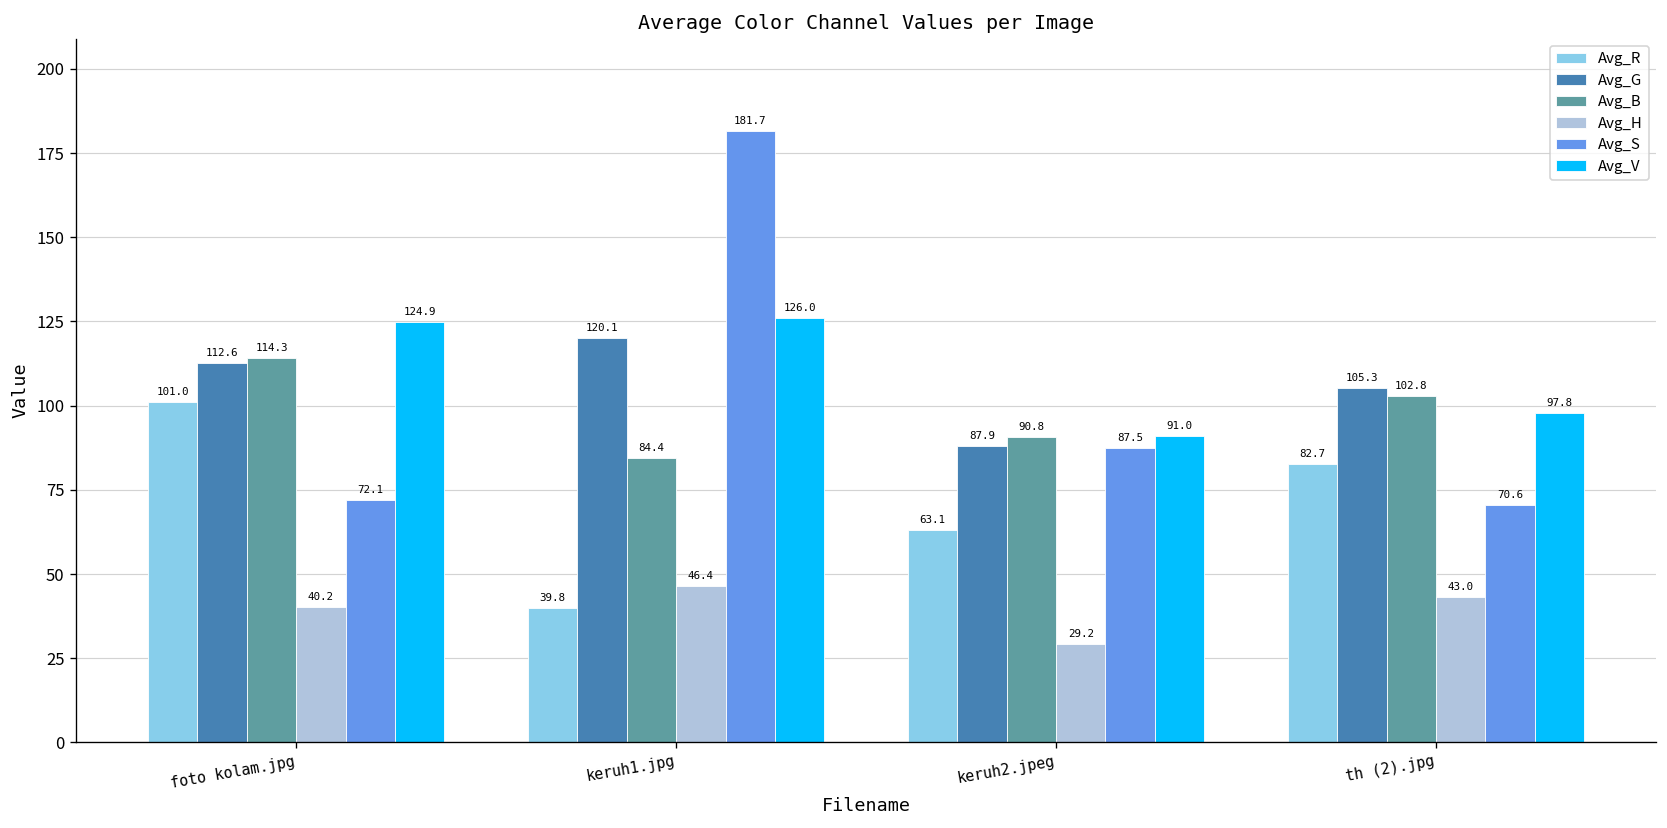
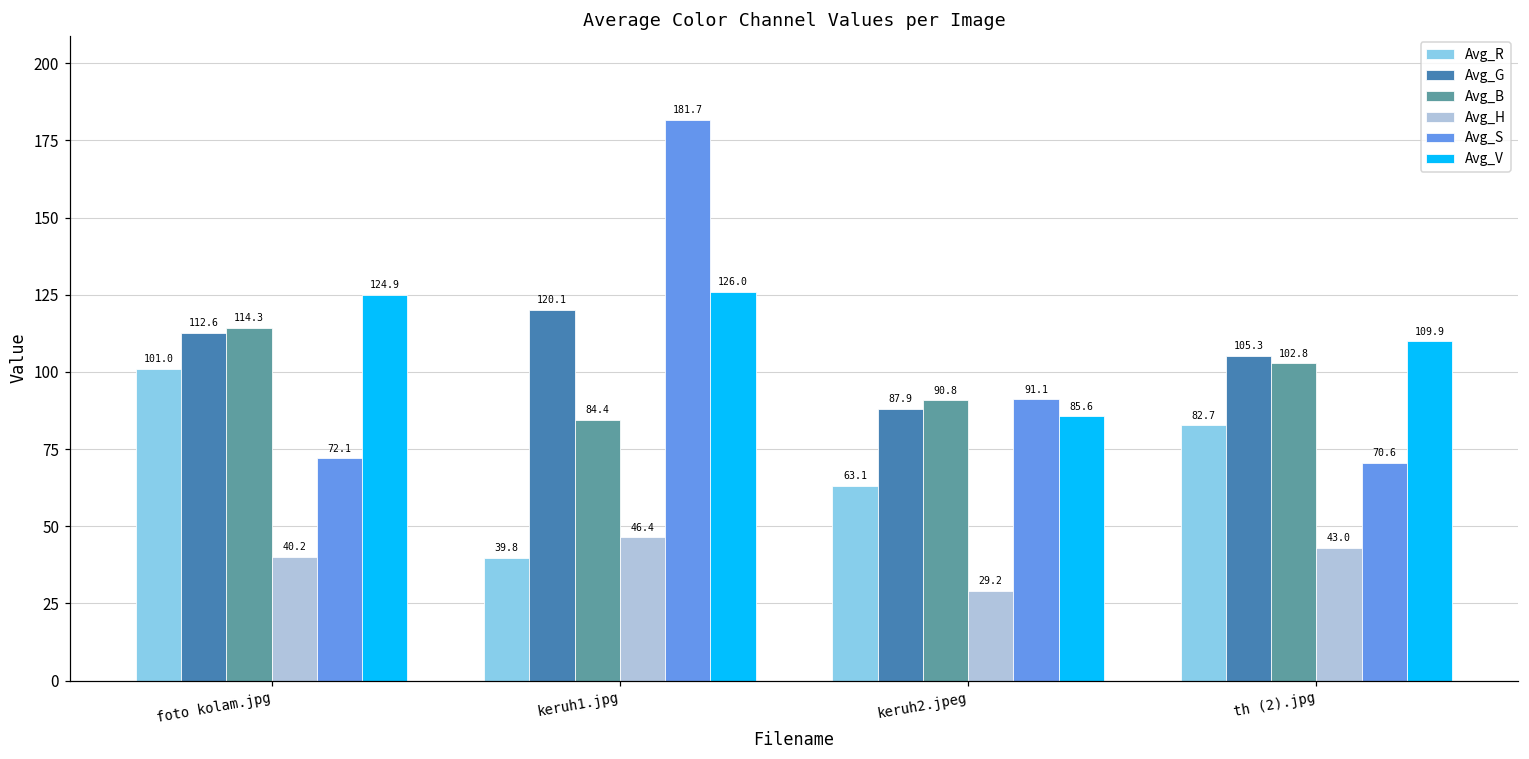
Avg_S, keruh2.jpeg: 87.5 -> 91.1
Avg_V, keruh2.jpeg: 91.0 -> 85.6
Avg_V, th (2).jpg: 97.8 -> 109.9
